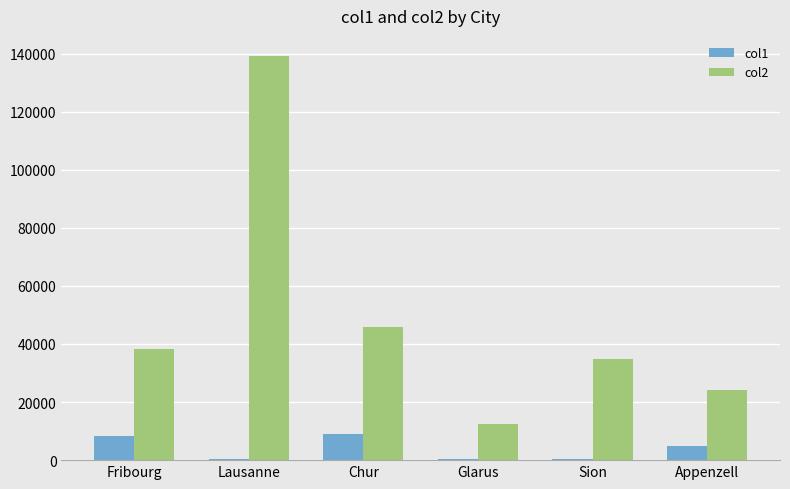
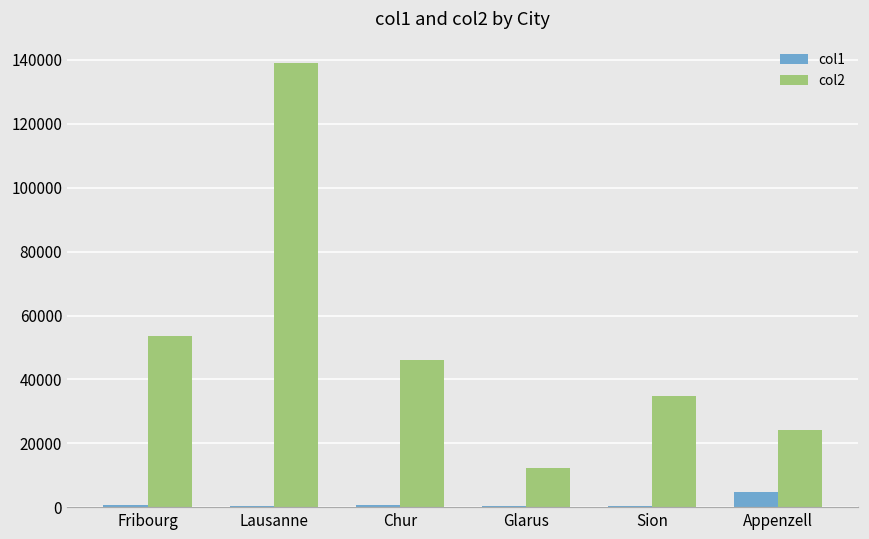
col1, Fribourg: 8000 -> 1000
col2, Fribourg: 38000 -> 54000
col1, Chur: 9000 -> 1000
